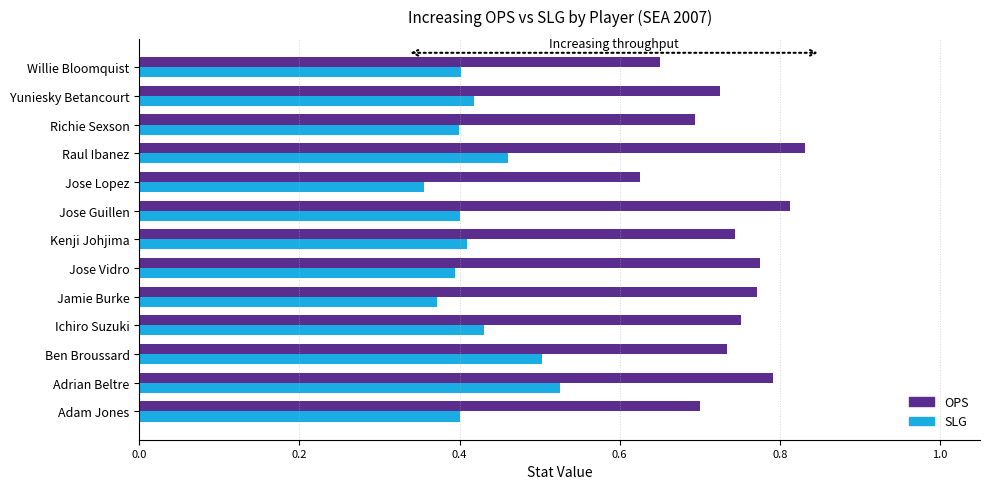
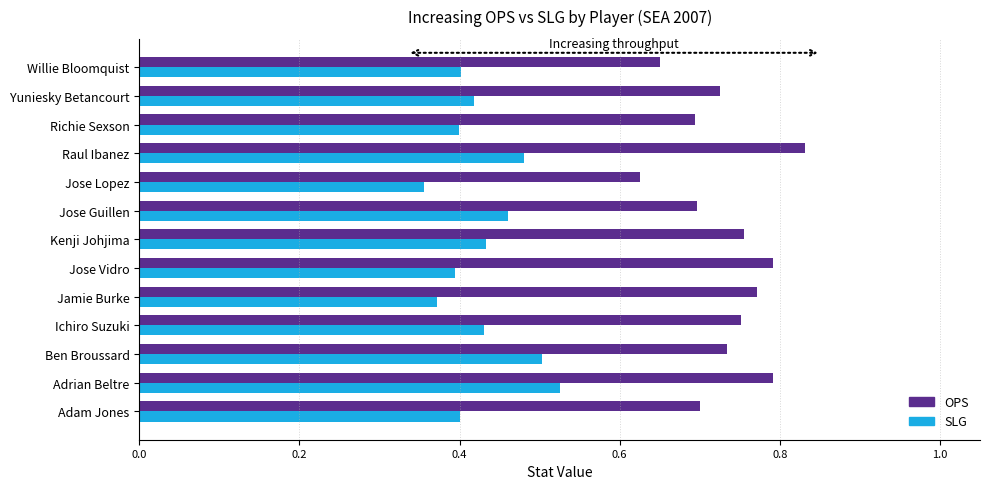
SLG, Raul Ibanez: 0.46 -> 0.48
OPS, Jose Guillen: 0.81 -> 0.70
SLG, Jose Guillen: 0.40 -> 0.46
OPS, Kenji Johjima: 0.74 -> 0.76
SLG, Kenji Johjima: 0.41 -> 0.43
OPS, Jose Vidro: 0.78 -> 0.79
